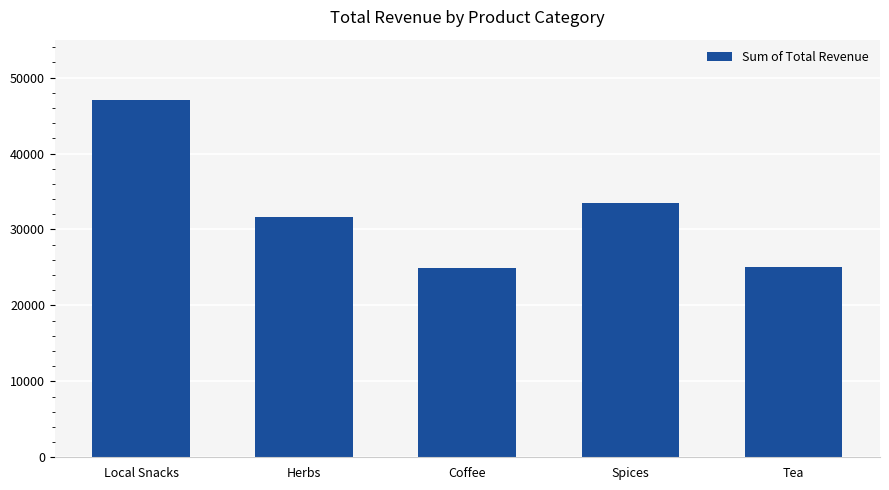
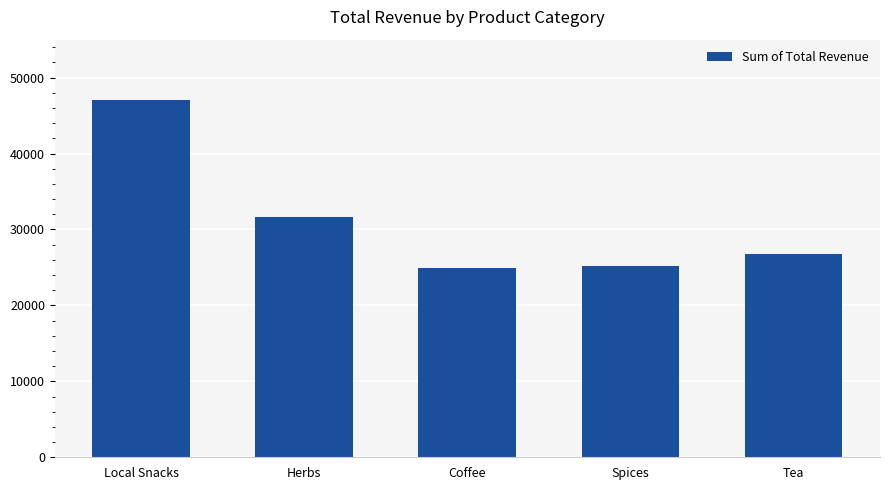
Spices: 33000 -> 25000
Tea: 25000 -> 27000
